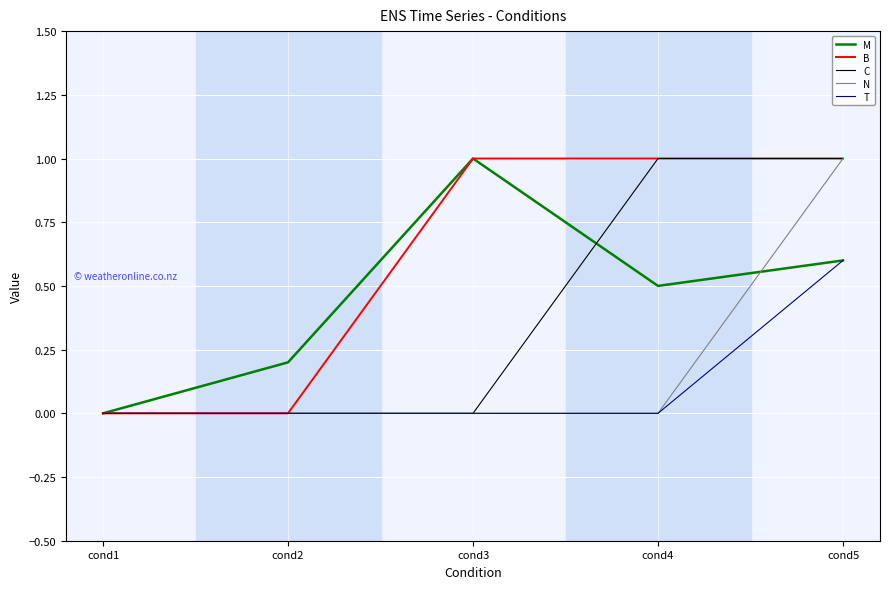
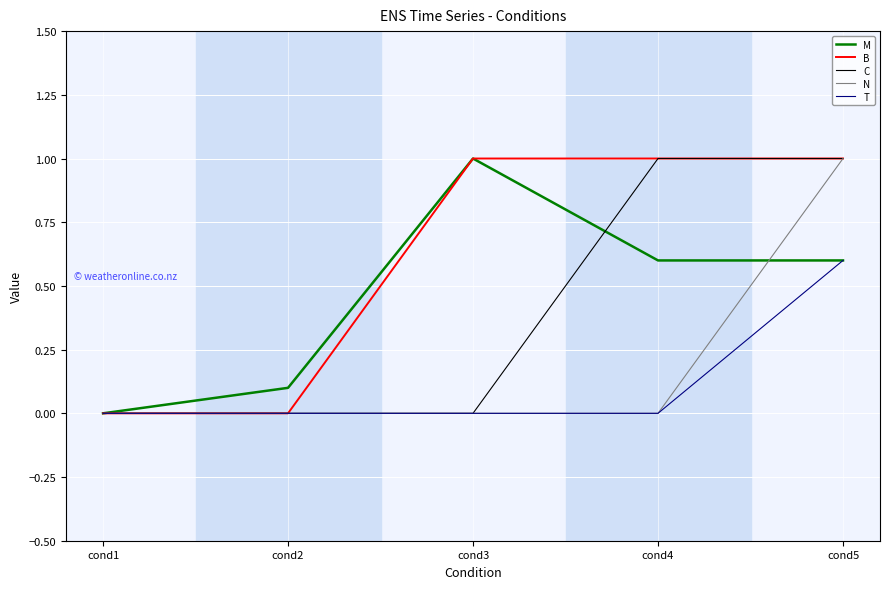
M, cond2: 0.2 -> 0.1
M, cond4: 0.5 -> 0.6
